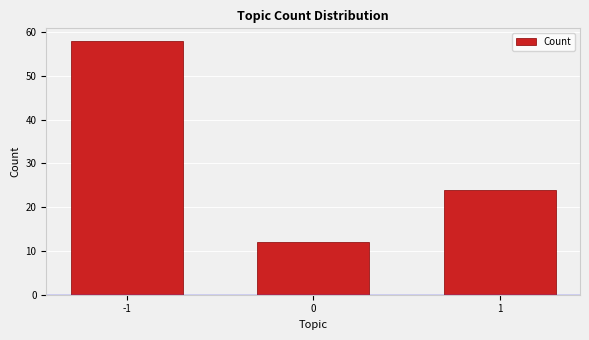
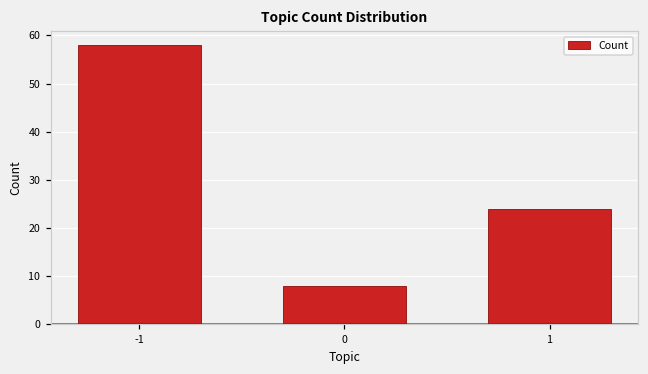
0: 12 -> 8
